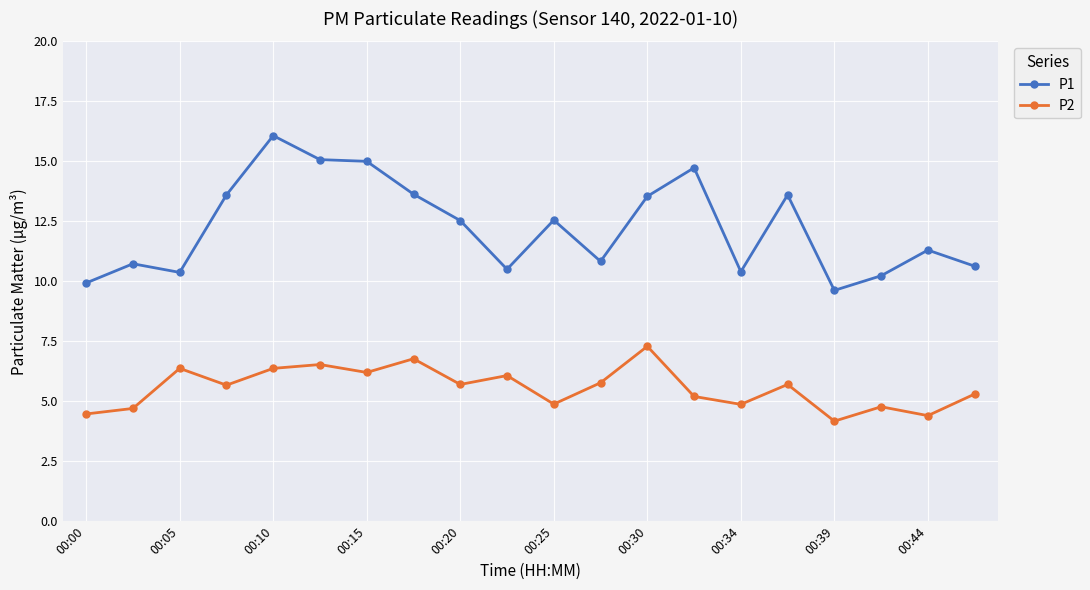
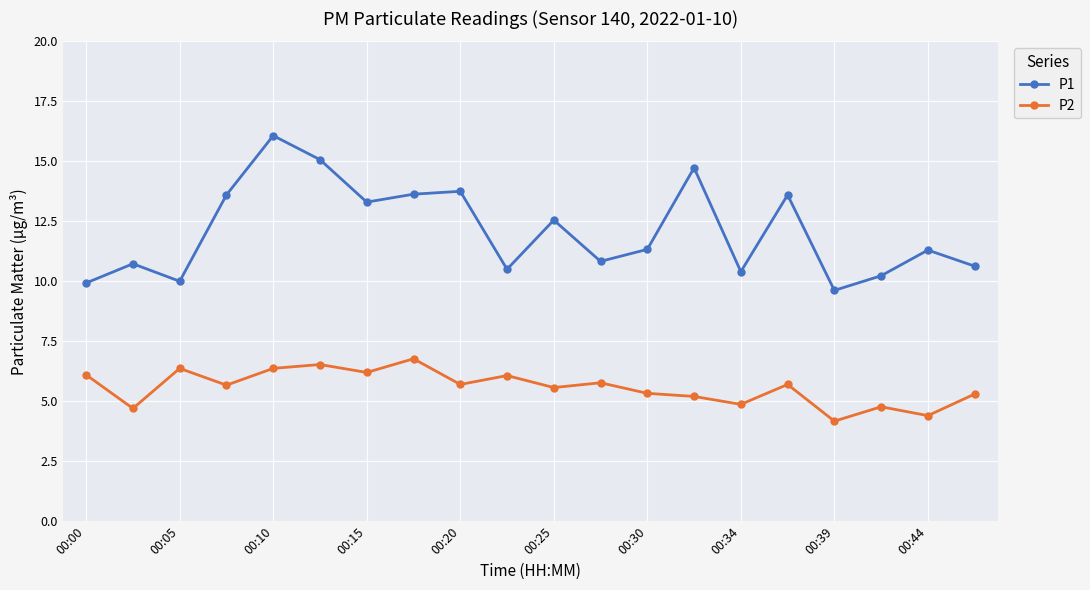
P2, 00:00: 4.5 -> 6.1
P1, 00:05: 10.4 -> 10.0
P1, 00:15: 15.0 -> 13.3
P1, 00:20: 12.5 -> 13.8
P2, 00:25: 4.9 -> 5.6
P1, 00:30: 13.5 -> 11.3
P2, 00:30: 7.3 -> 5.3
